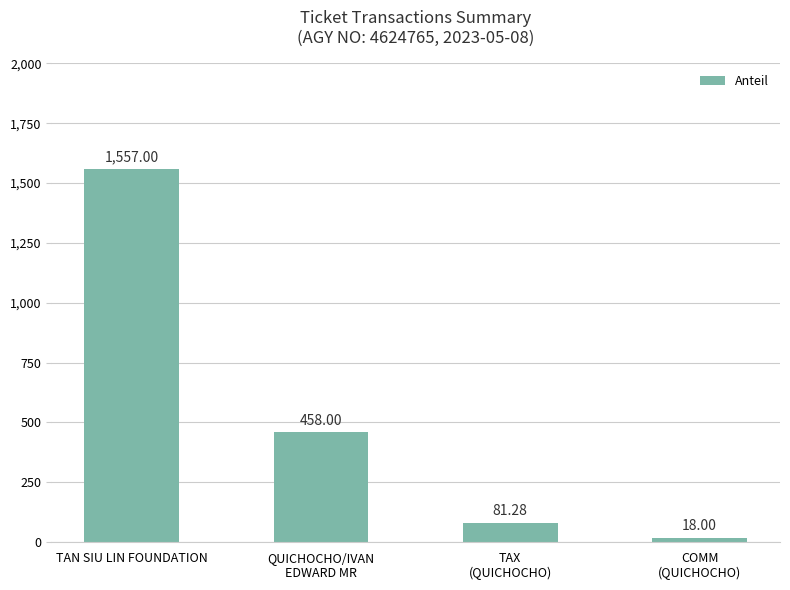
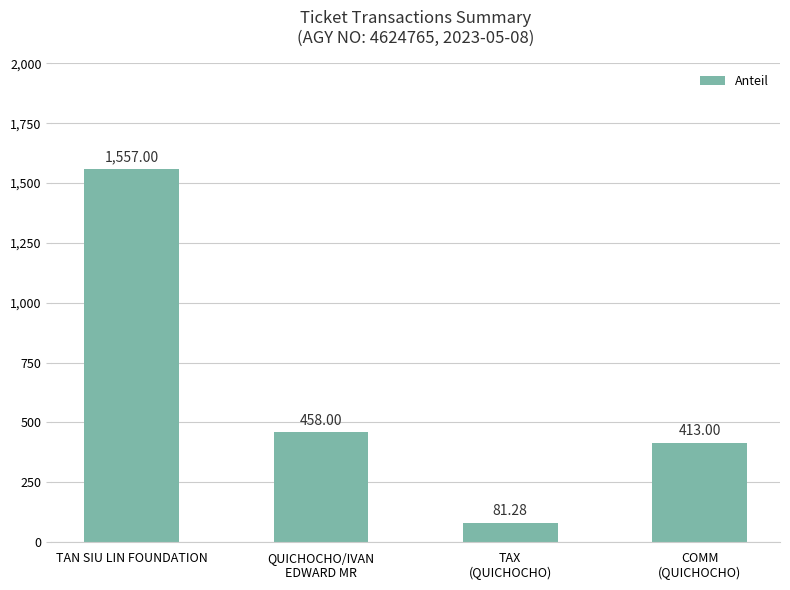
COMM (QUICHOCHO): 18.00 -> 413.00
